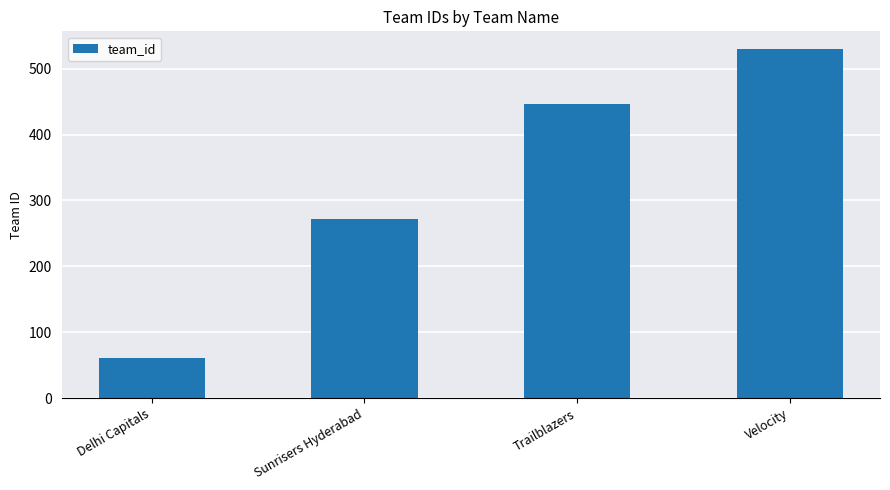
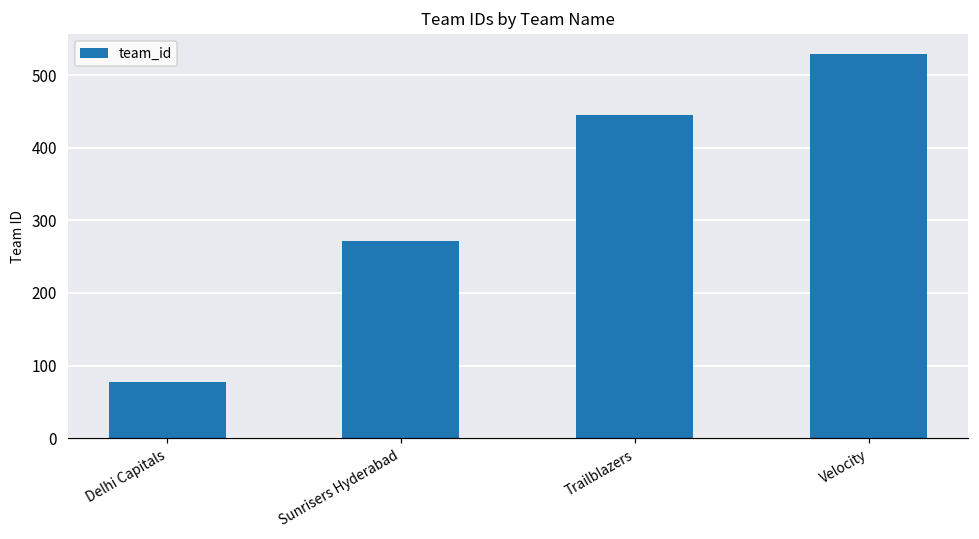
Delhi Capitals: 60 -> 80
